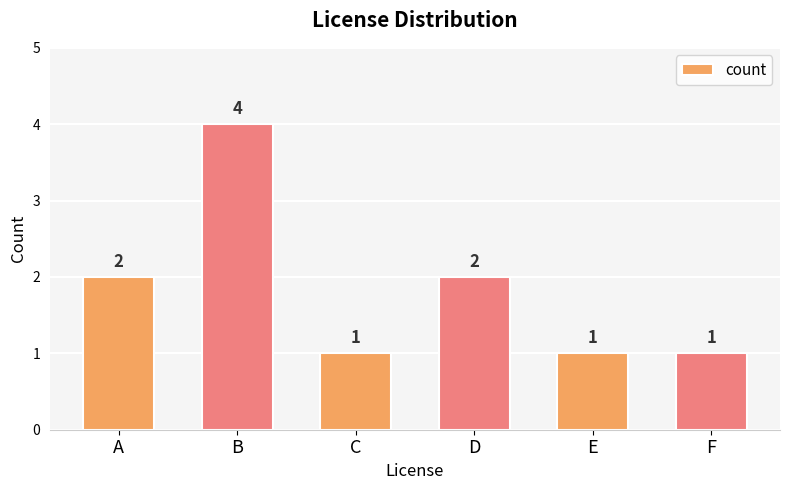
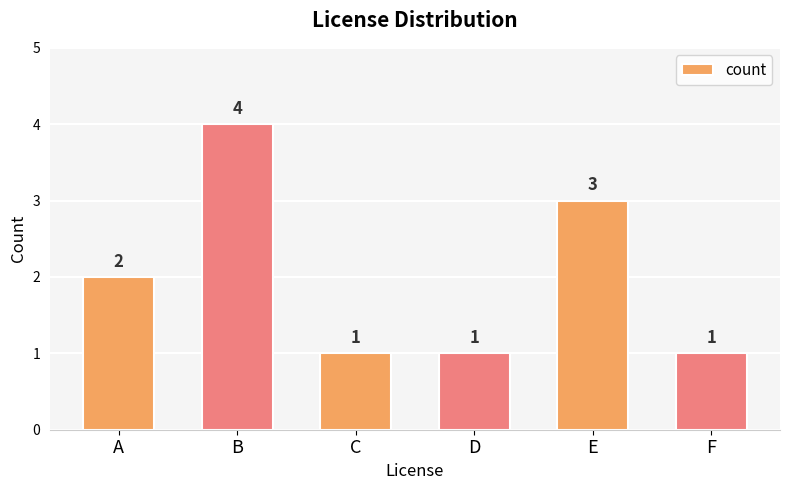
D: 2 -> 1
E: 1 -> 3
